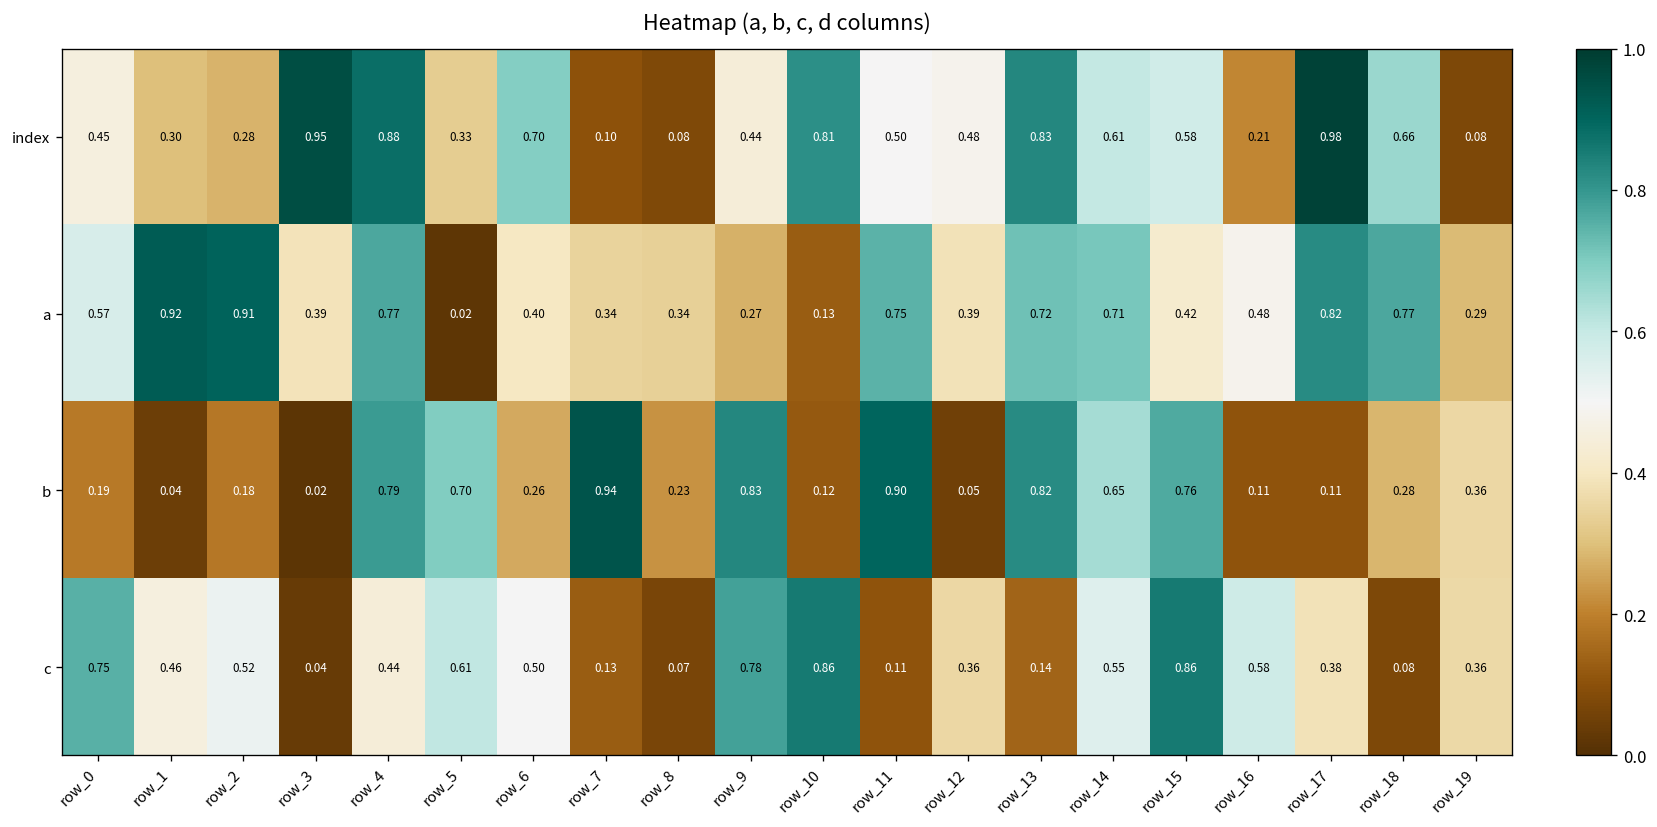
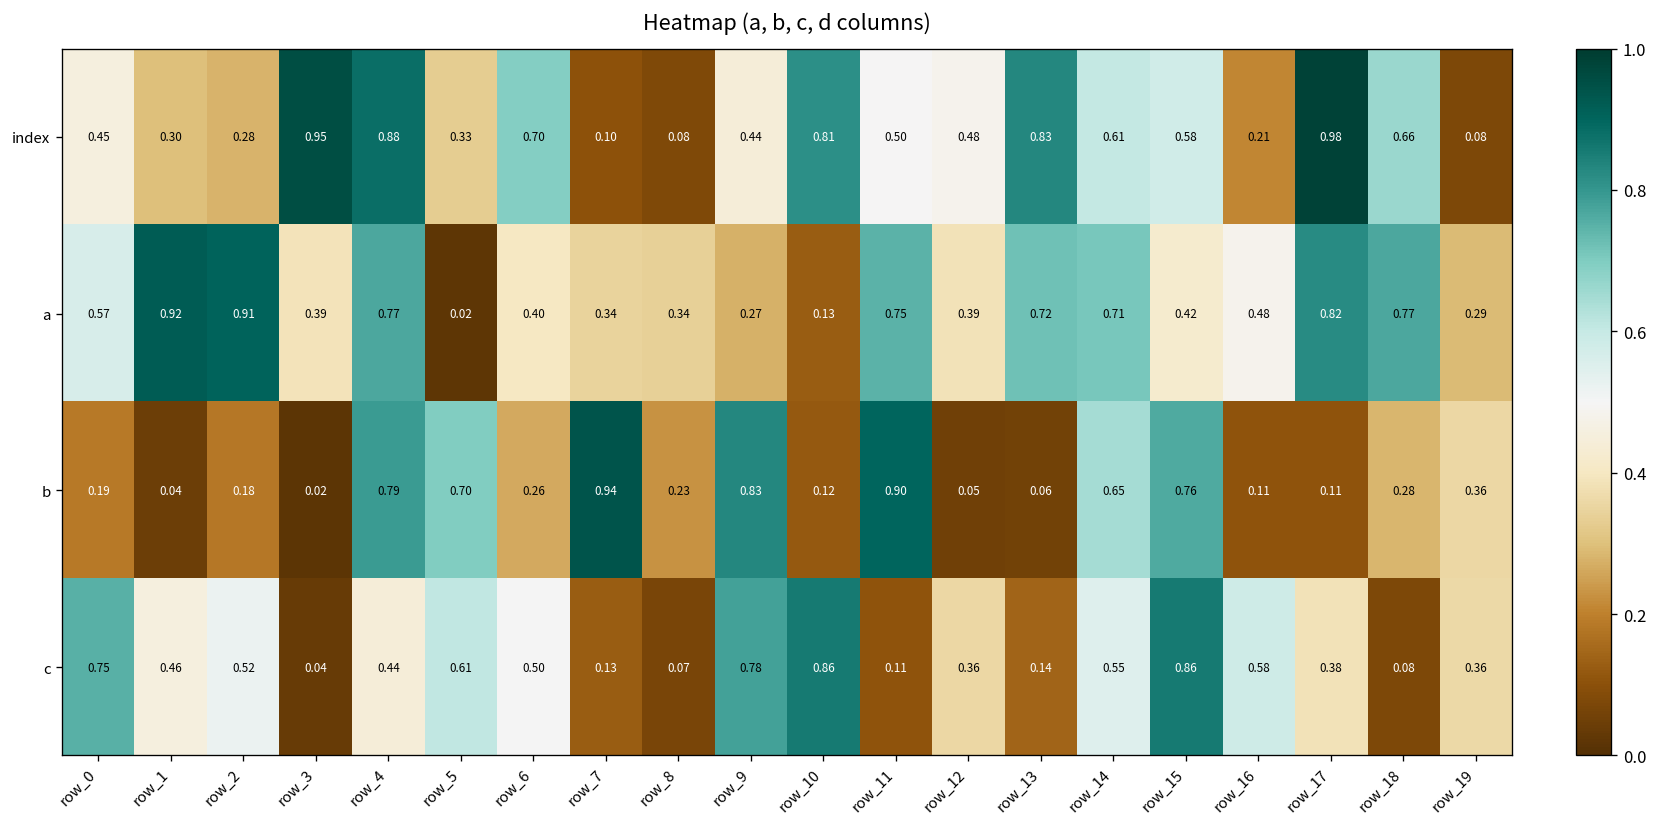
b, row_13: 0.82 -> 0.06
